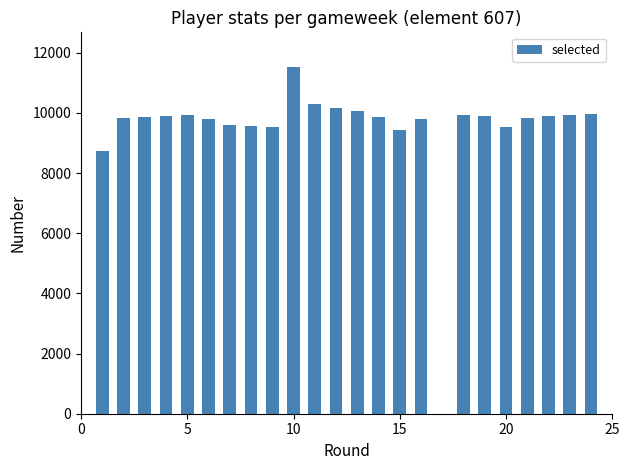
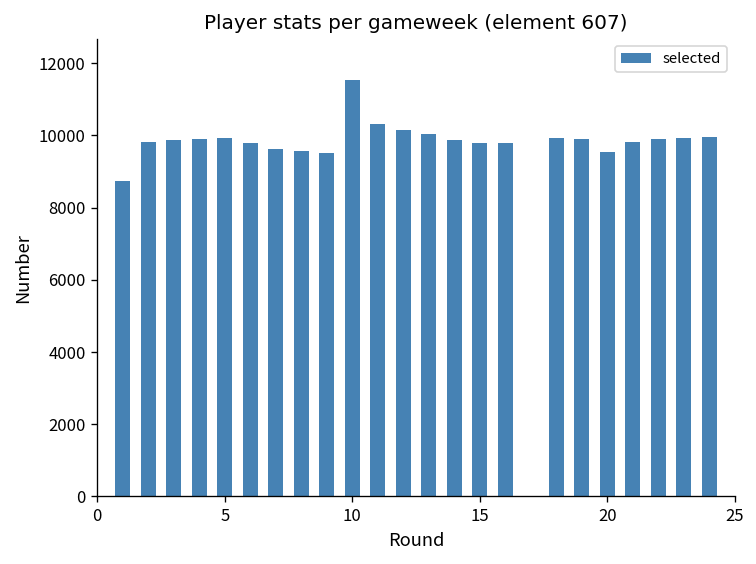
15: 9400 -> 9800
